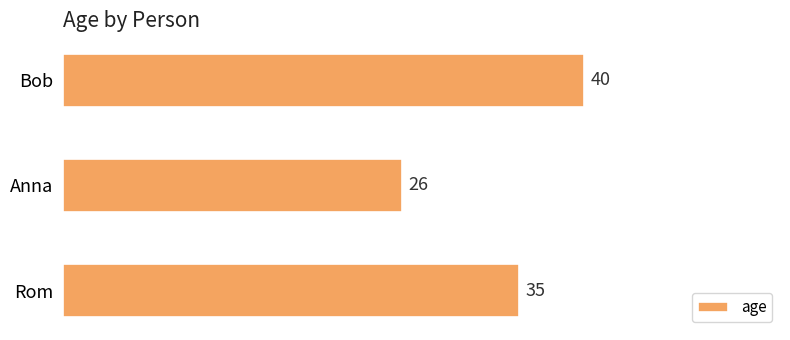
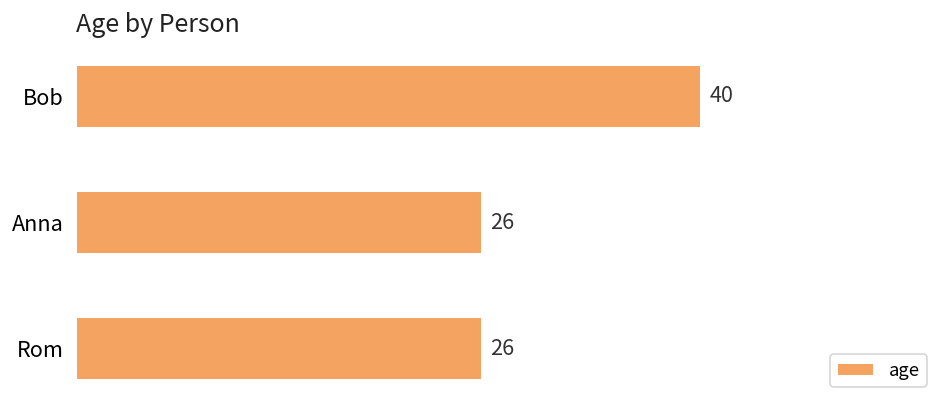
Rom: 35 -> 26
